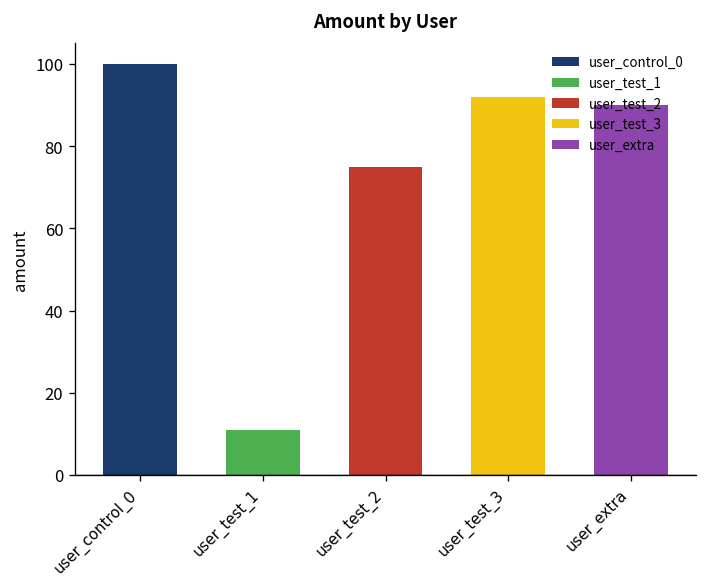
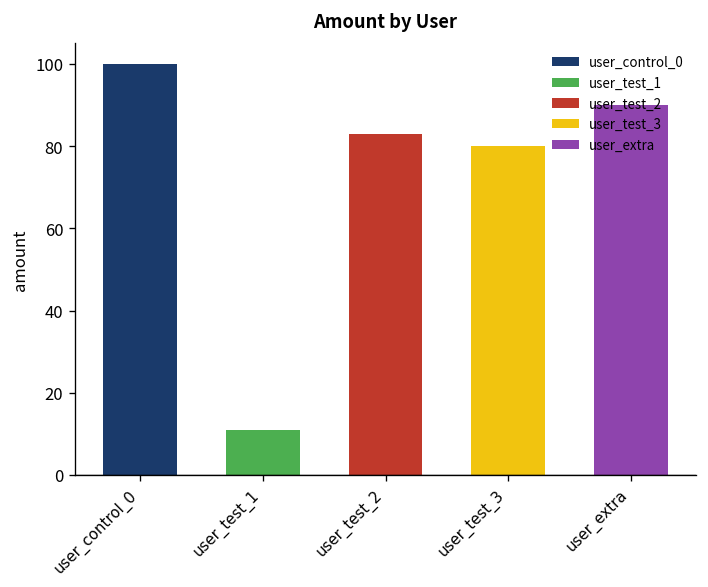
user_test_2: 75 -> 83
user_test_3: 92 -> 80
